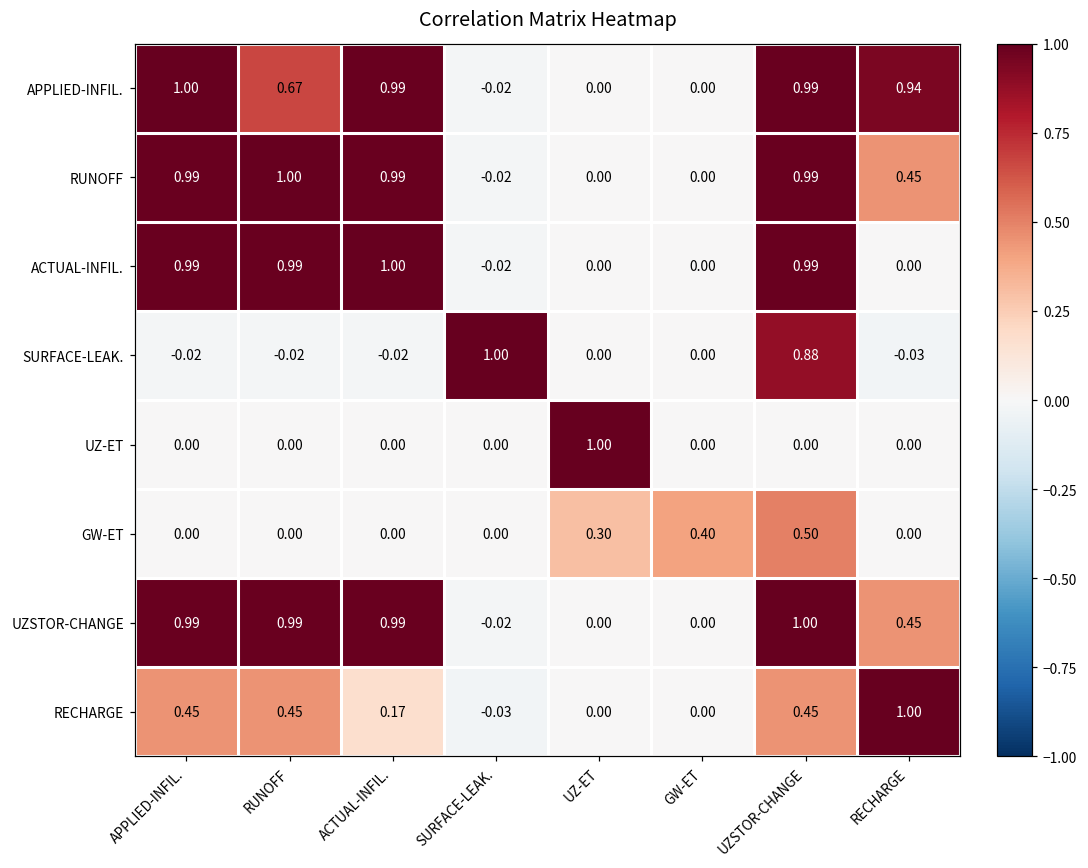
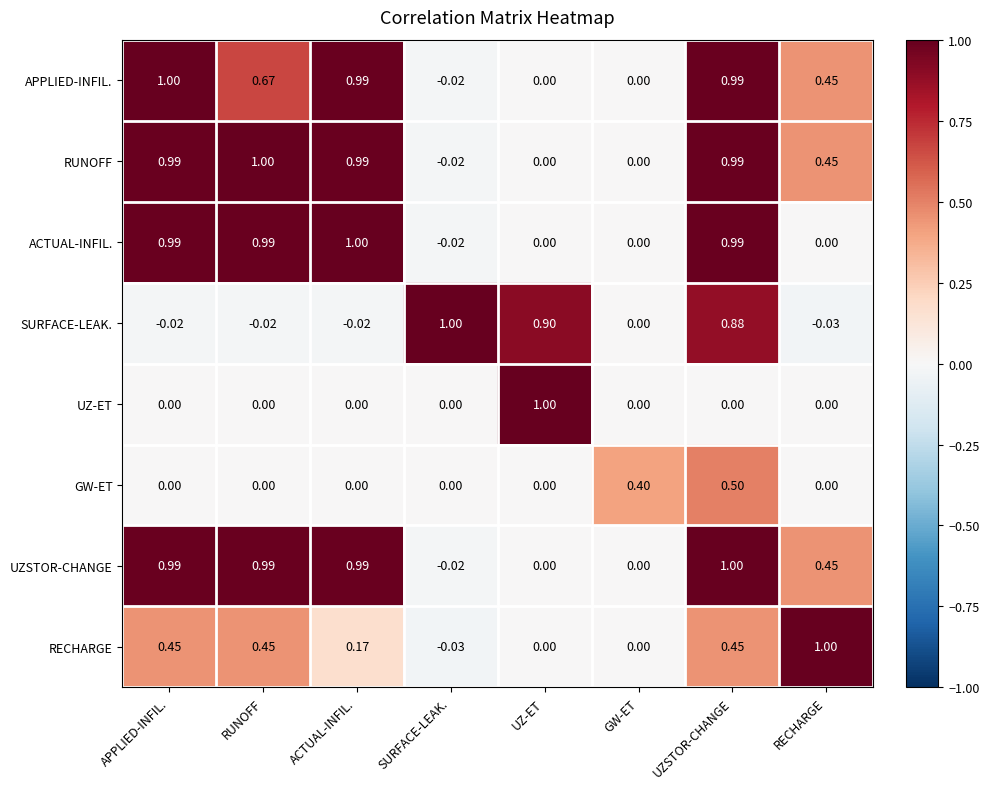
APPLIED-INFIL., RECHARGE: 0.94 -> 0.45
SURFACE-LEAK., UZ-ET: 0.00 -> 0.90
GW-ET, UZ-ET: 0.30 -> 0.00
